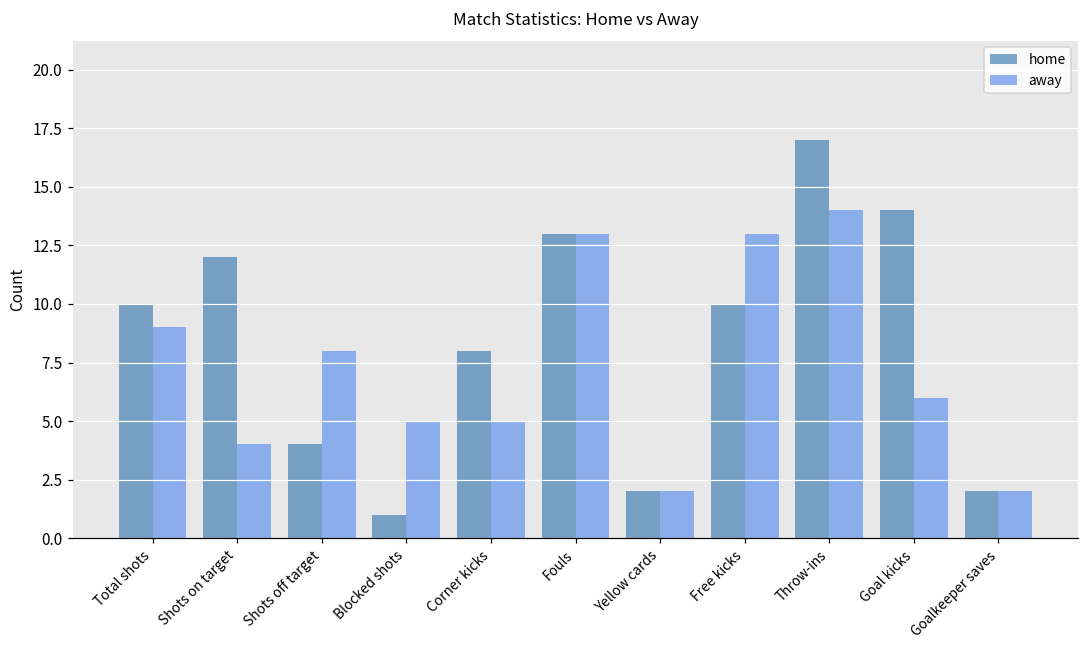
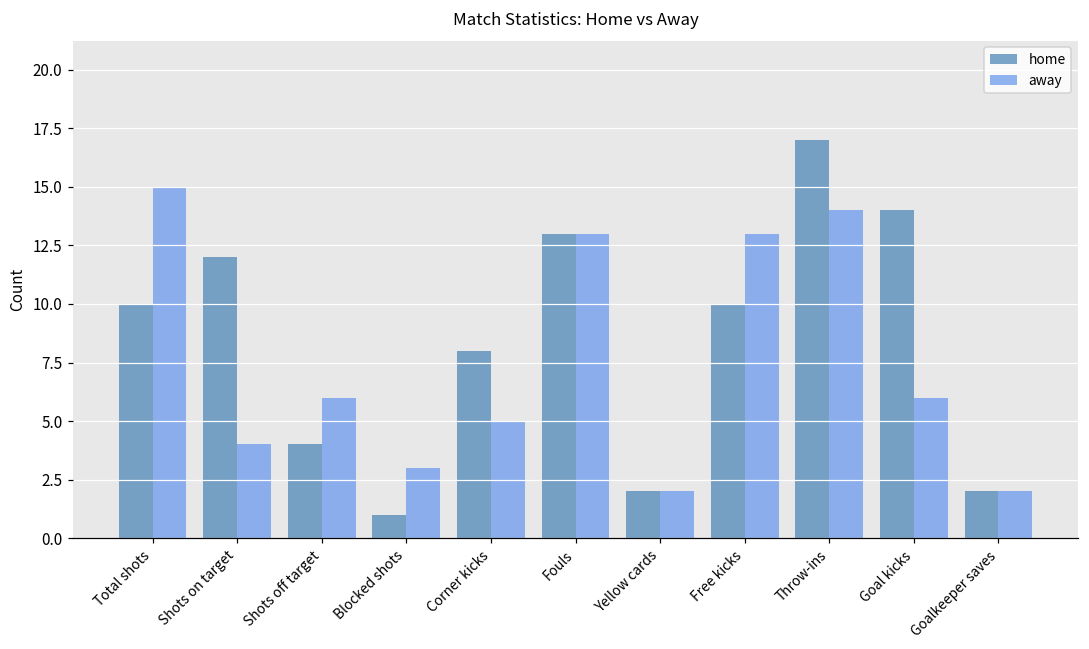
away, Total shots: 9 -> 15
away, Shots off target: 8 -> 6
away, Blocked shots: 5 -> 3
